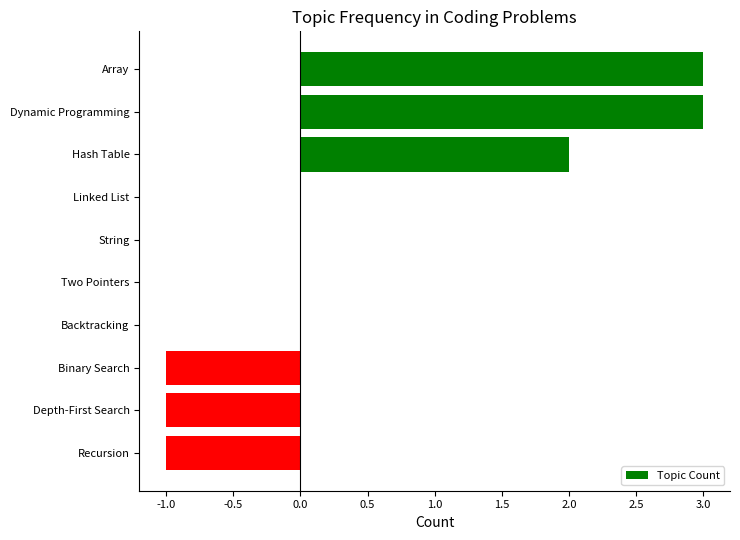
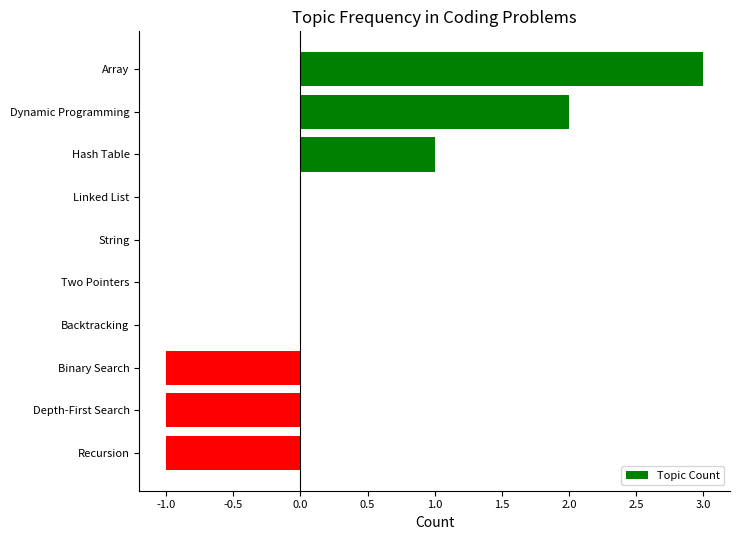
Dynamic Programming: 3.00 -> 2.00
Hash Table: 2.00 -> 1.00
